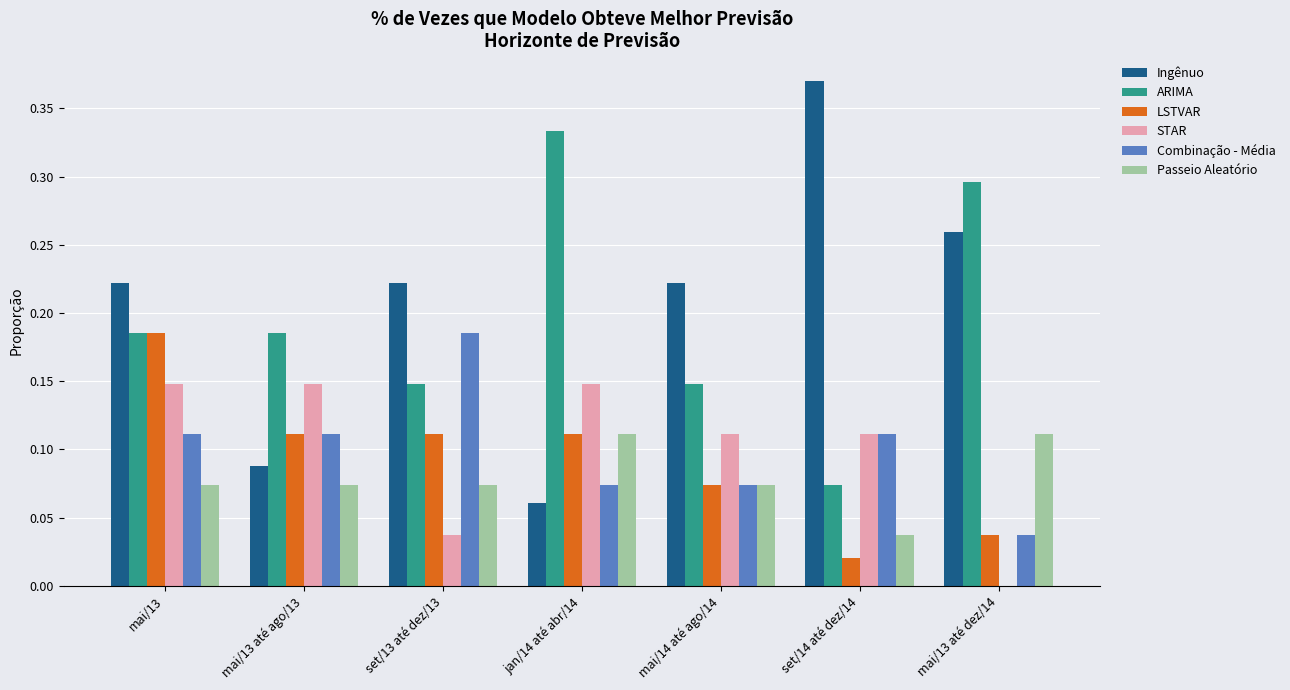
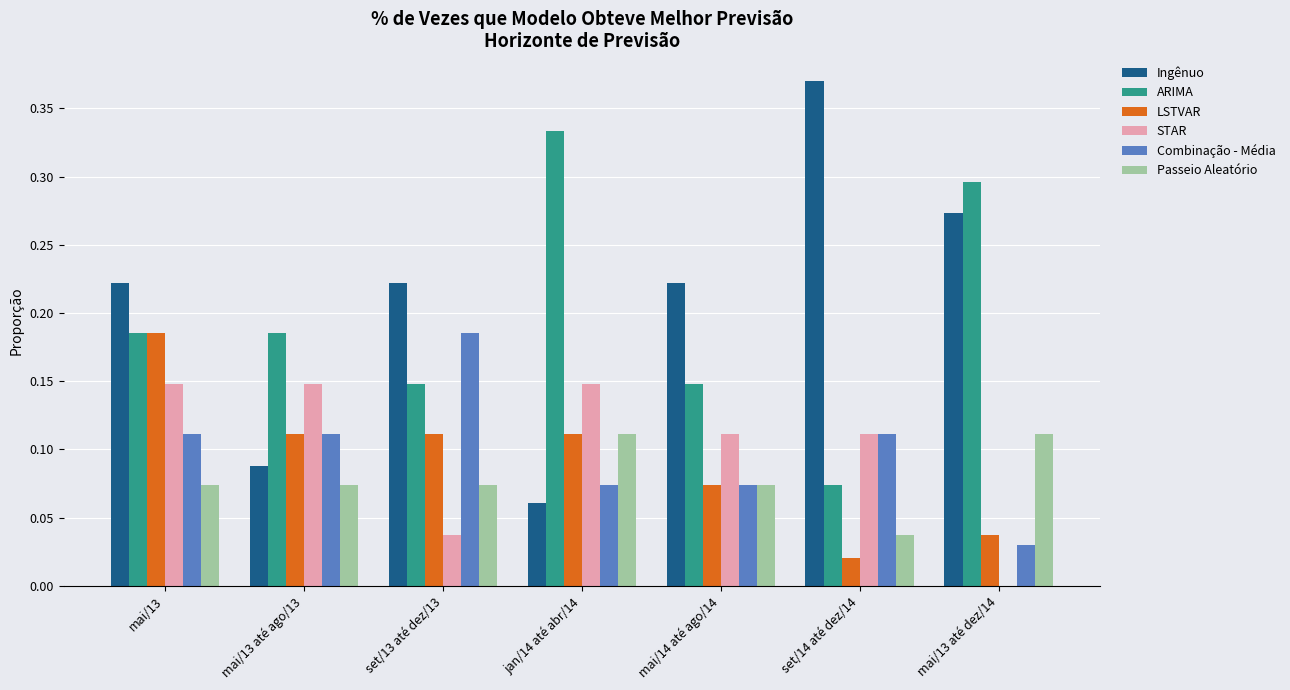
Ingênuo, mai/13 até dez/14: 0.259 -> 0.274
Combinação - Média, mai/13 até dez/14: 0.037 -> 0.030
